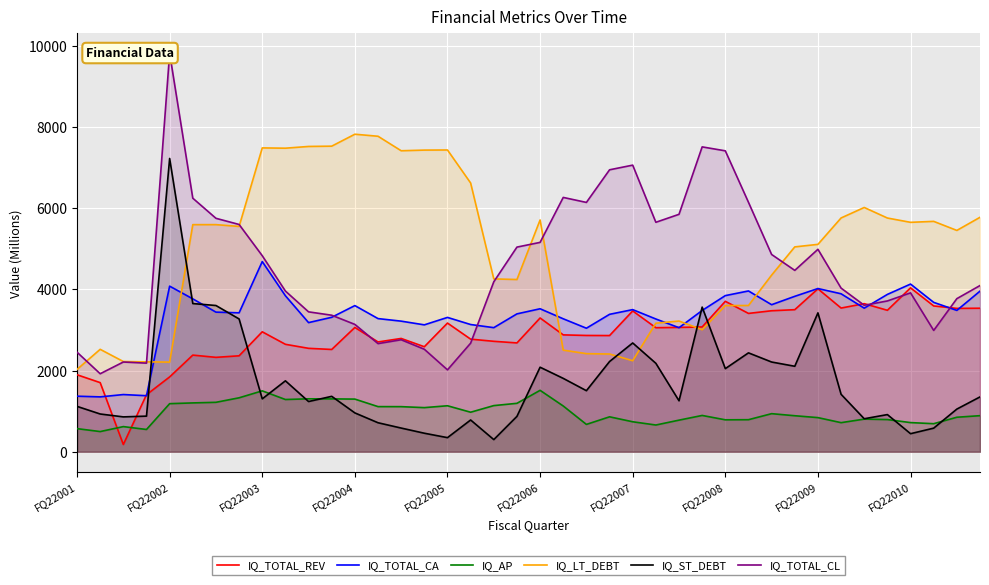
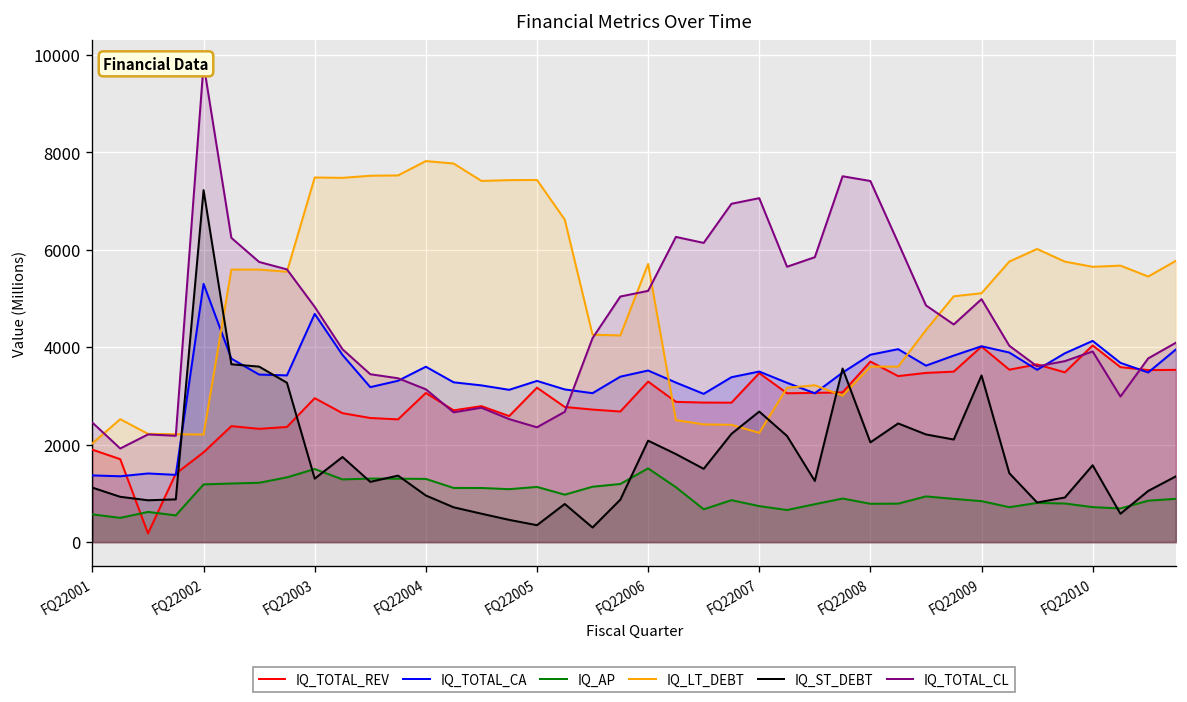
IQ_TOTAL_CA, FQ22002: 4100 -> 5300
IQ_TOTAL_CL, FQ22005: 2000 -> 2400
IQ_ST_DEBT, FQ22010: 400 -> 1600
